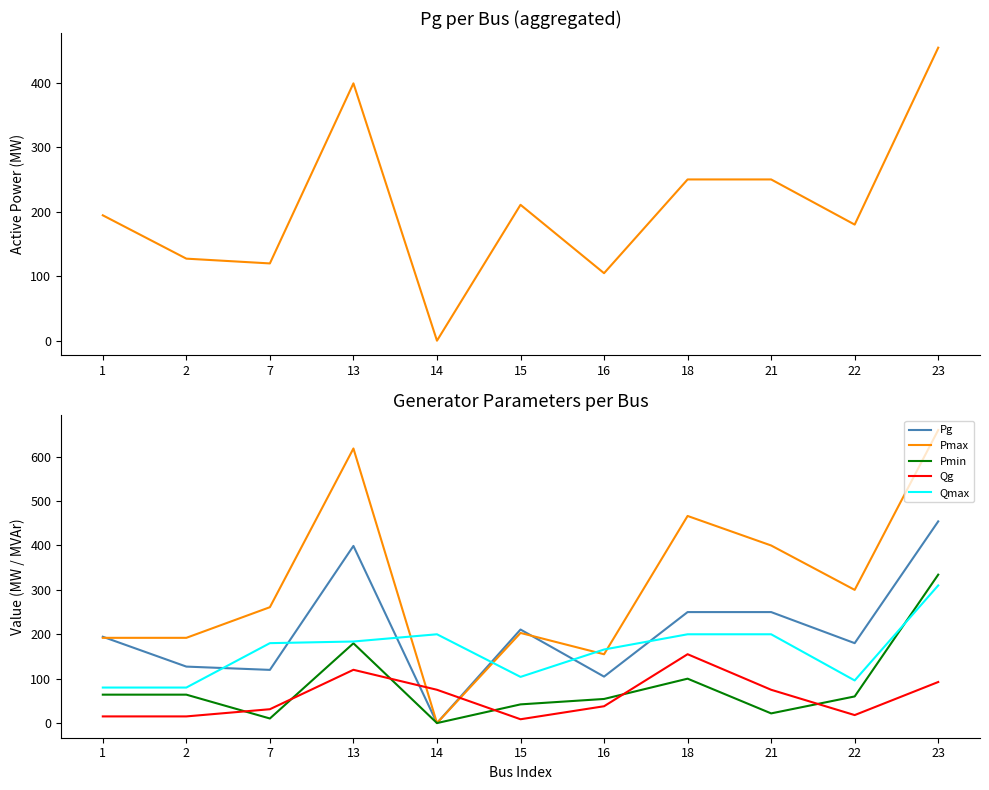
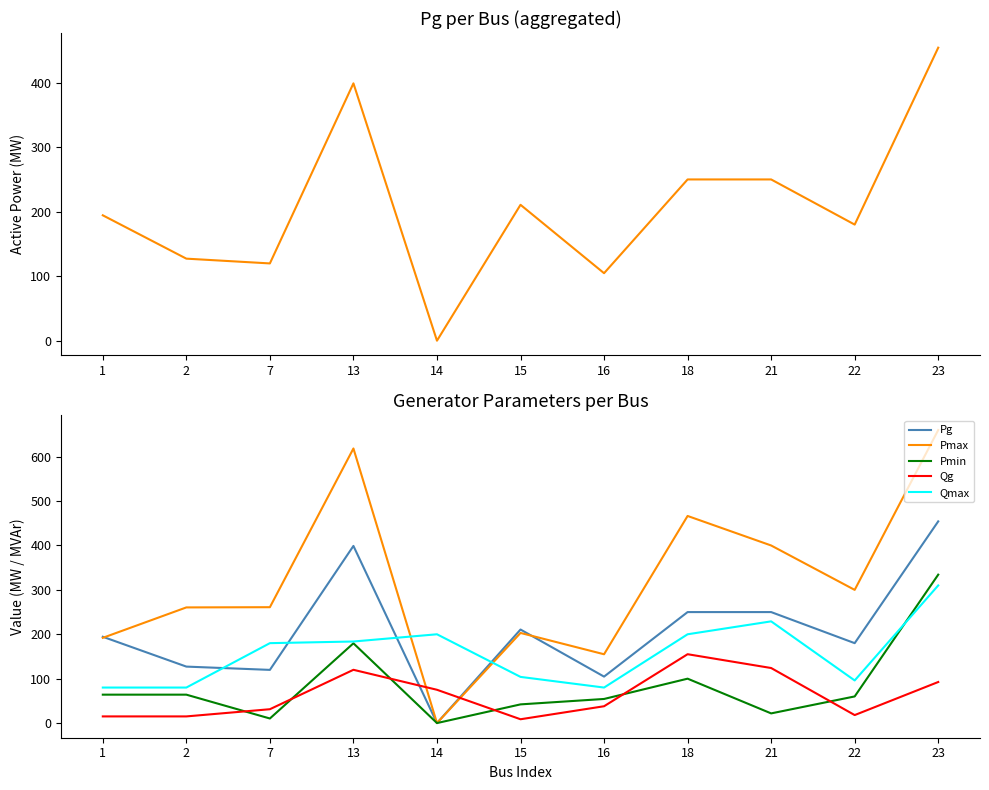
Generator Parameters per Bus, Pmax, 2: 190 -> 260
Generator Parameters per Bus, Qmax, 16: 170 -> 80
Generator Parameters per Bus, Qg, 21: 80 -> 120
Generator Parameters per Bus, Qmax, 21: 200 -> 230
